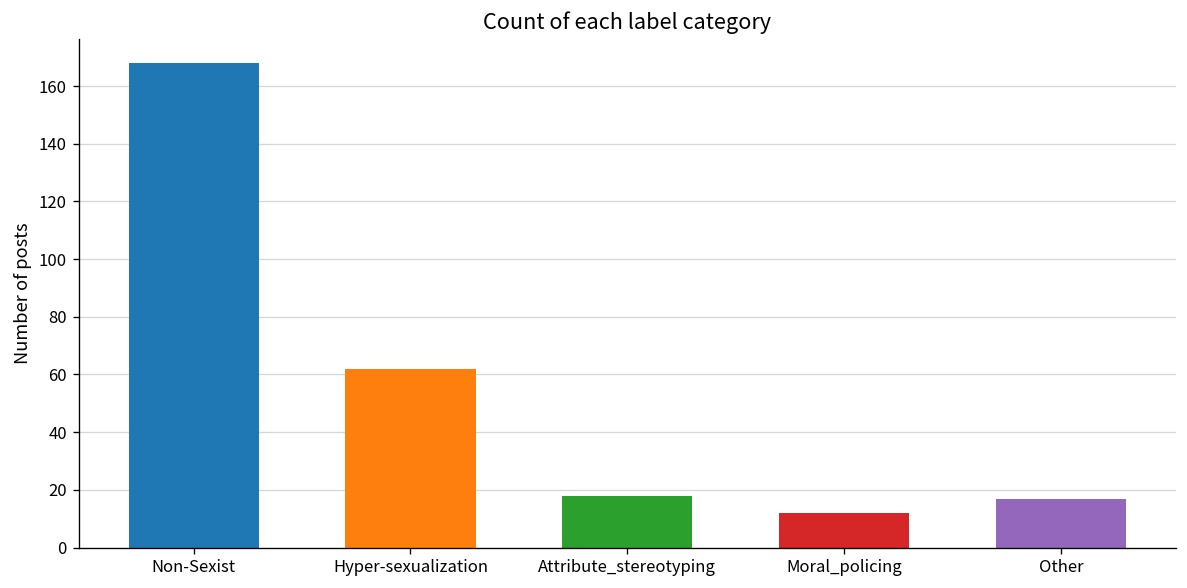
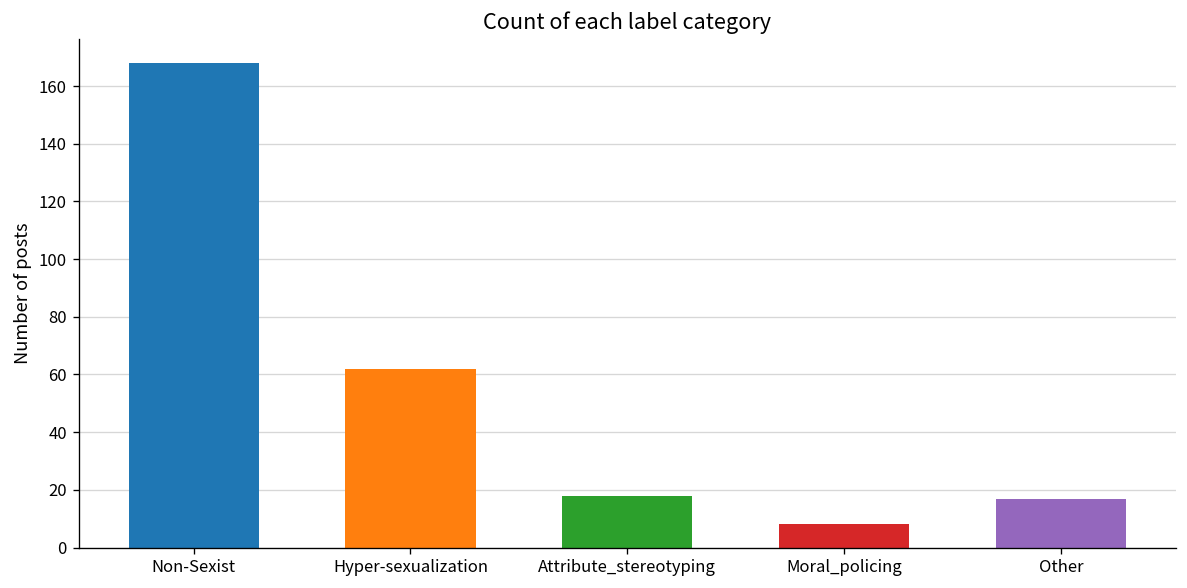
Moral_policing: 12 -> 8
